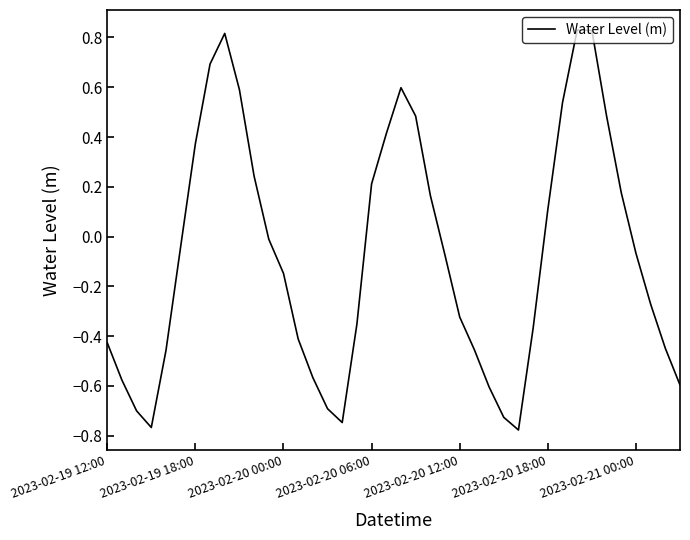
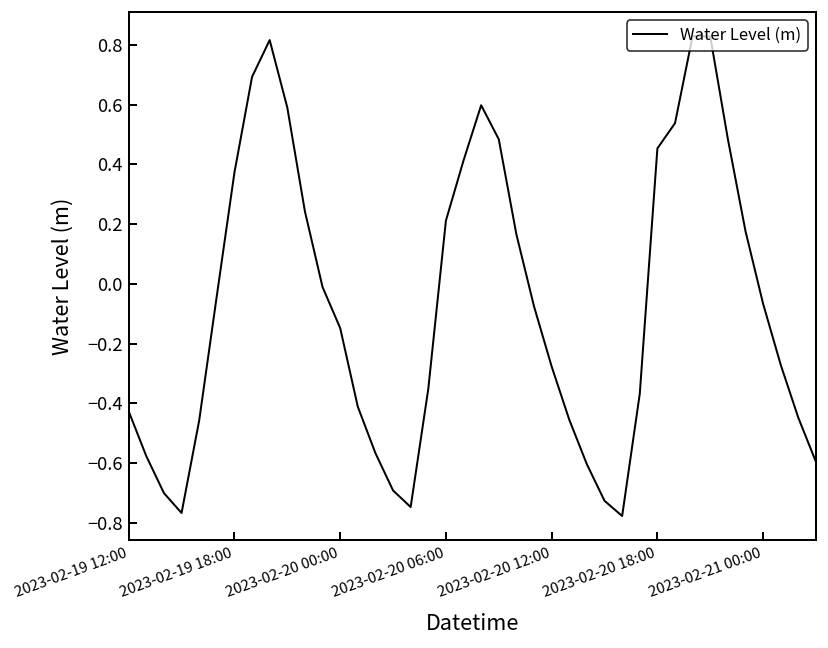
2023-02-20 12:00: -0.32 -> -0.28
2023-02-20 18:00: 0.11 -> 0.45
